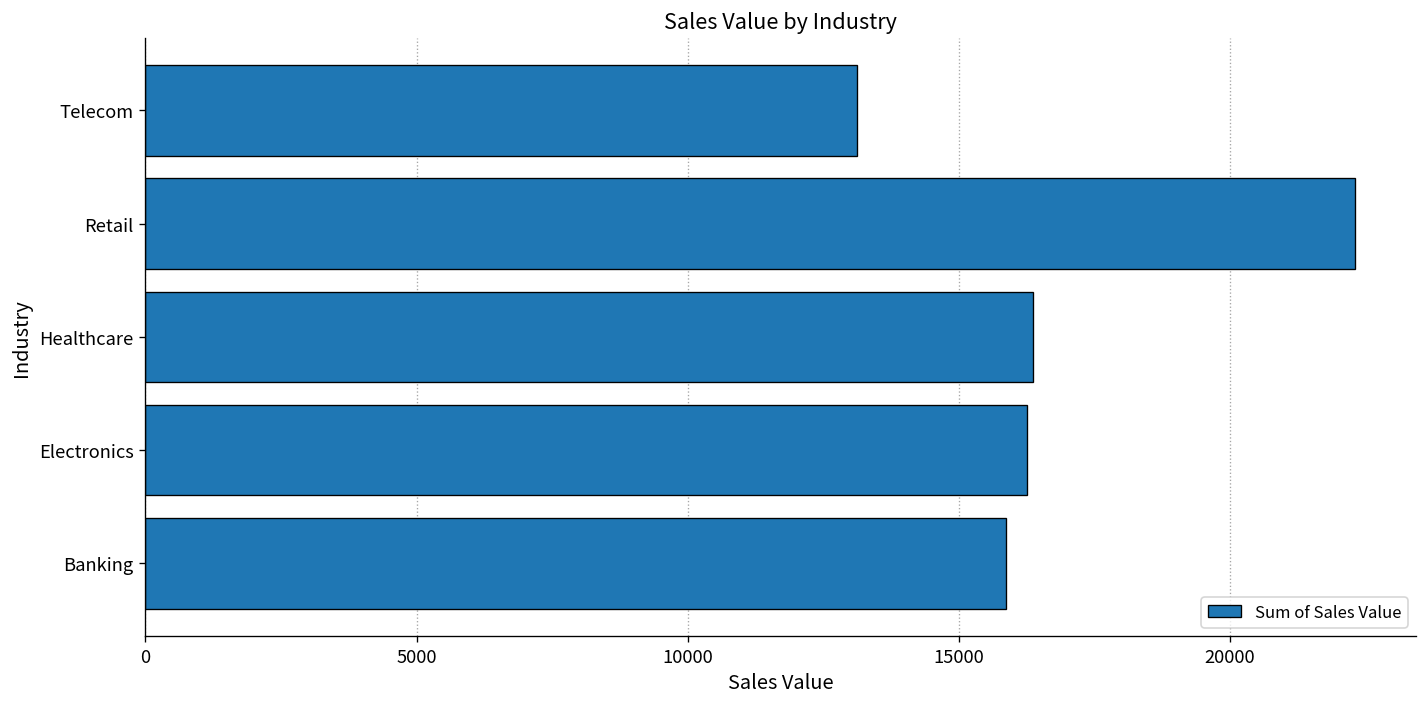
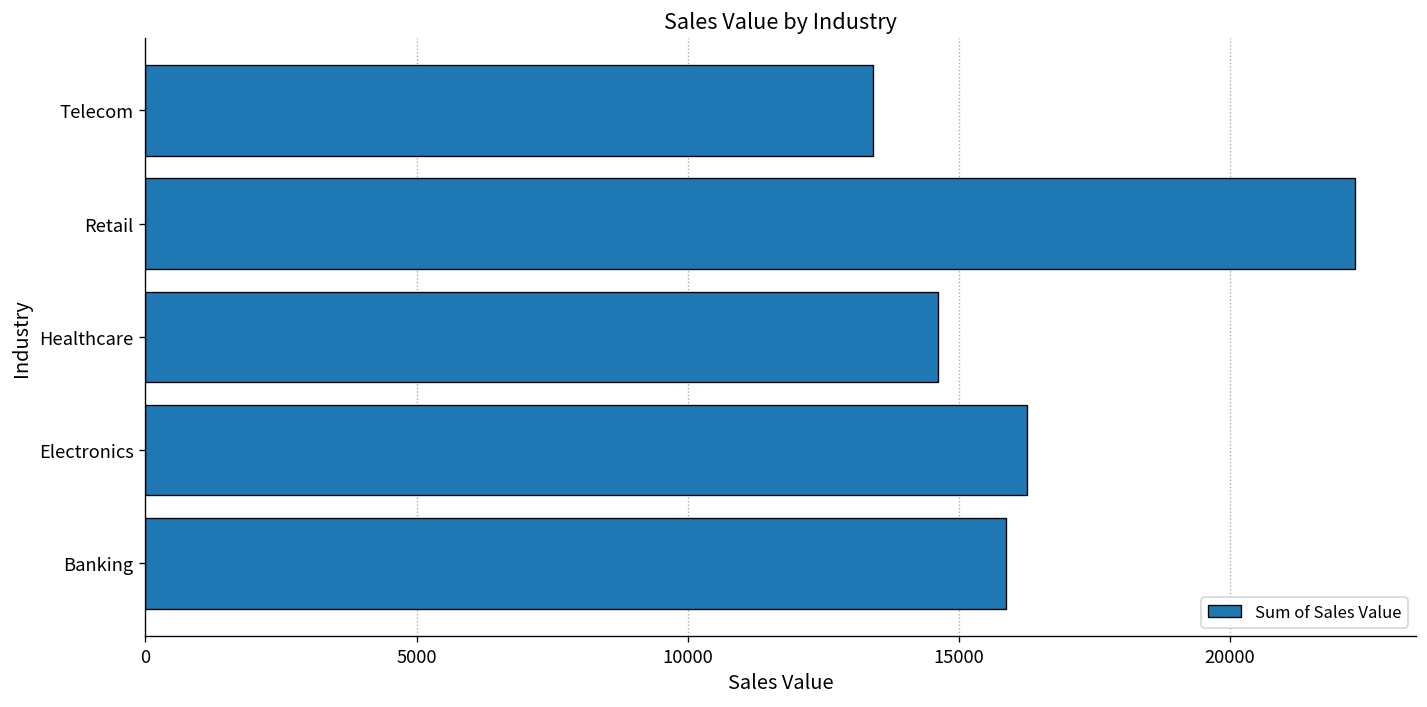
Telecom: 13100 -> 13400
Healthcare: 16400 -> 14600
